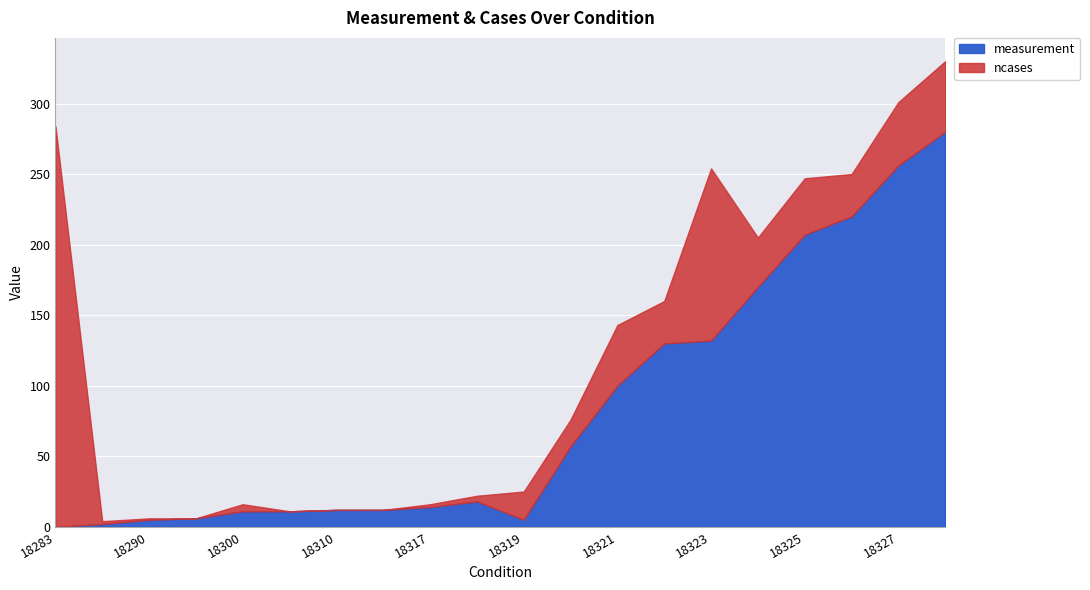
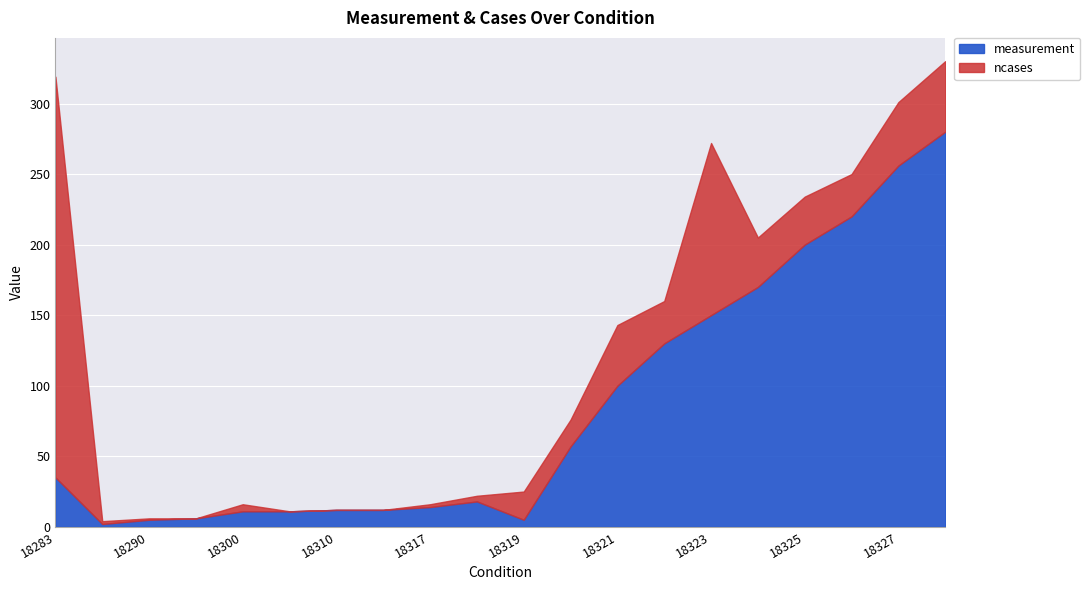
measurement, 18283: 0 -> 35
measurement, 18323: 132 -> 150
measurement, 18325: 207 -> 200
ncases, 18325: 40 -> 34
